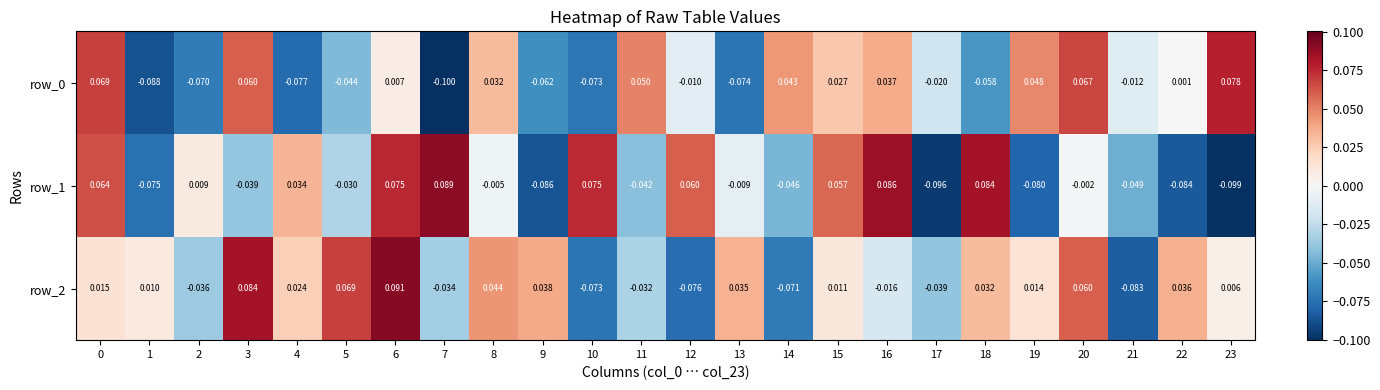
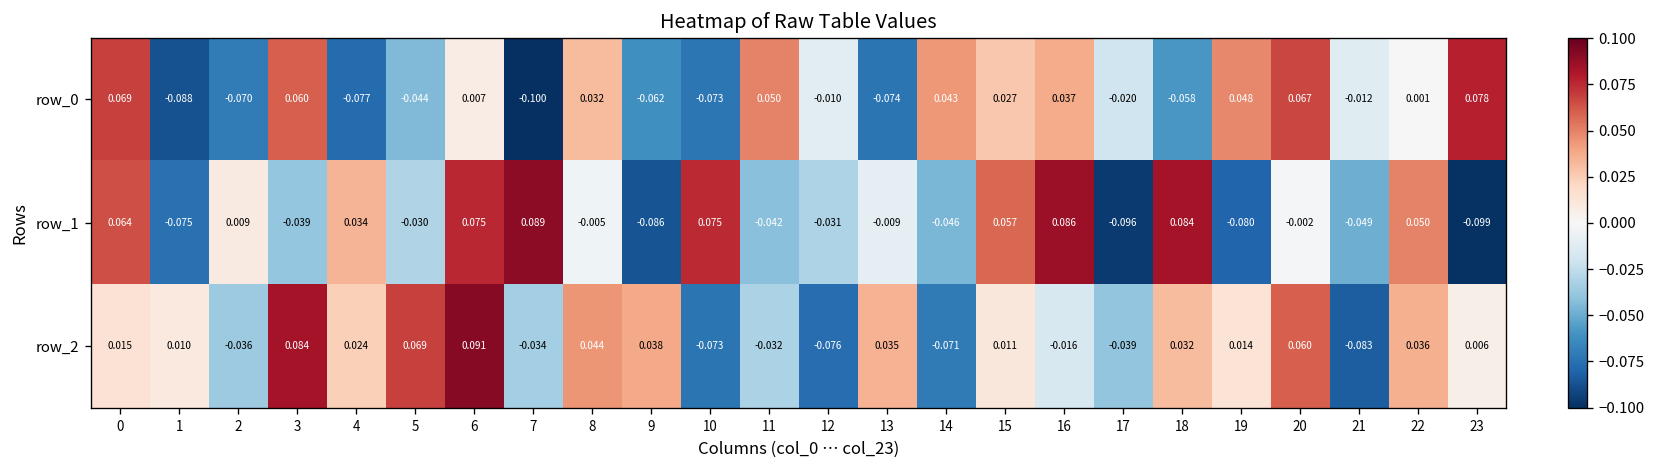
row_1, 12: 0.060 -> -0.031
row_1, 22: -0.084 -> 0.050
